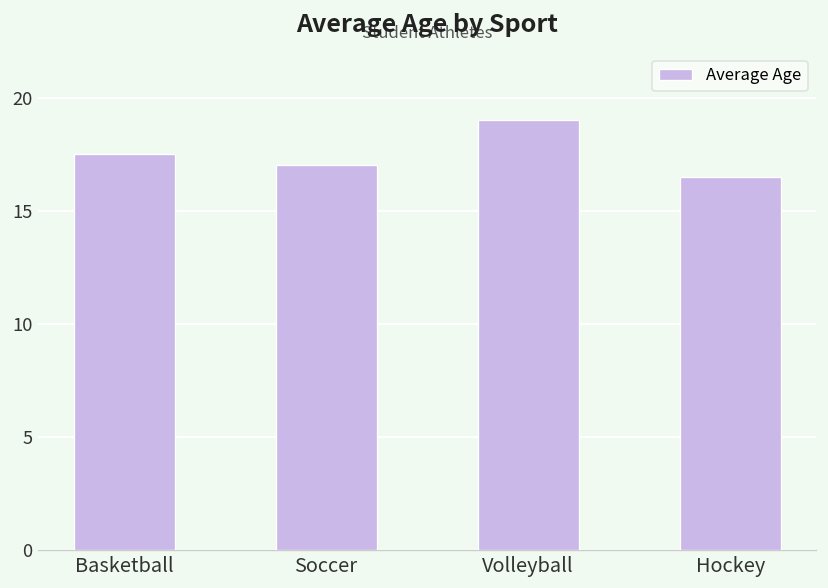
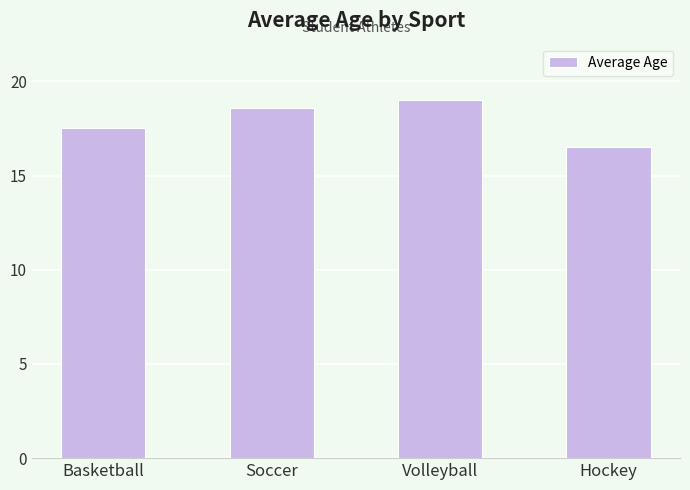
Soccer: 17.0 -> 18.6
